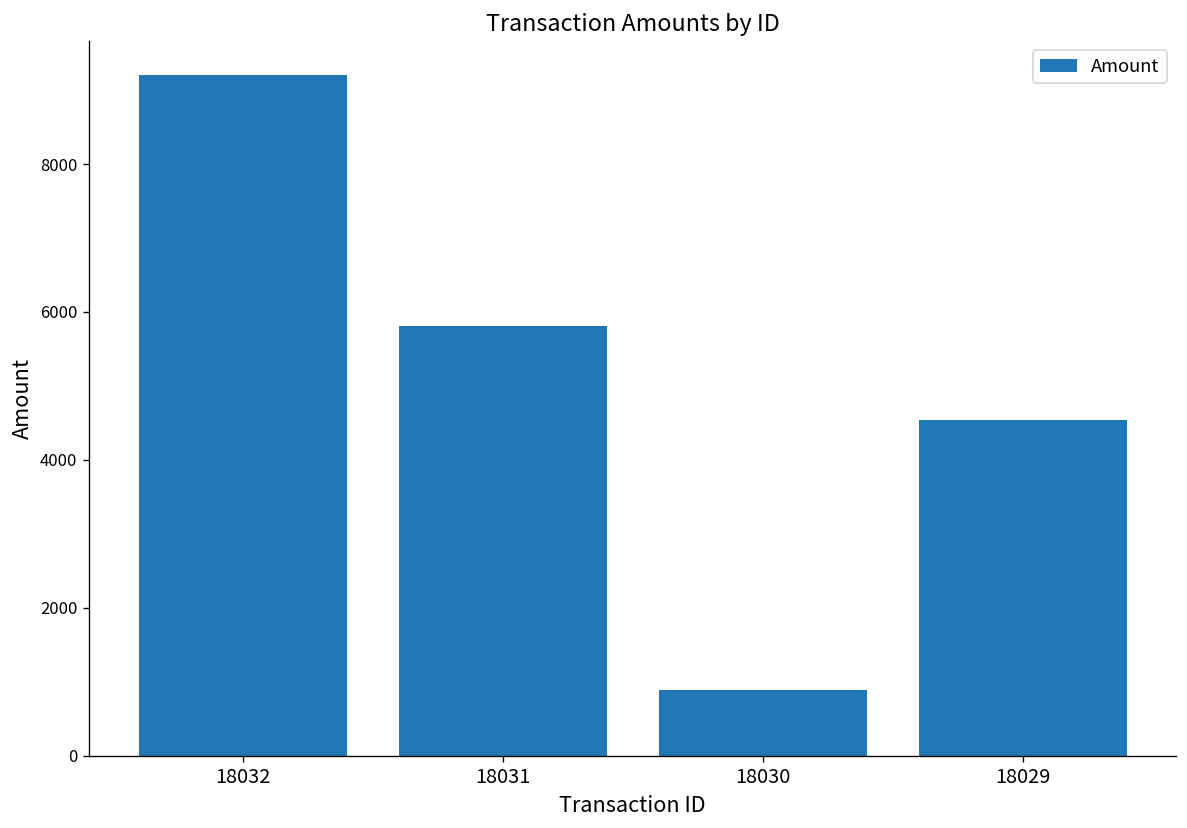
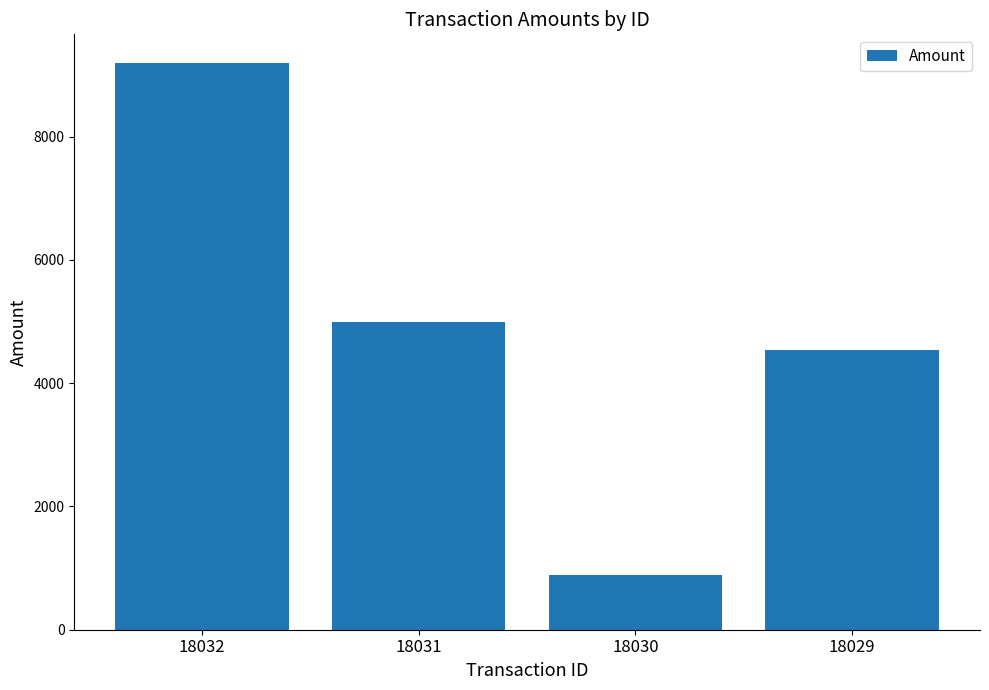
18031: 5800 -> 5000
